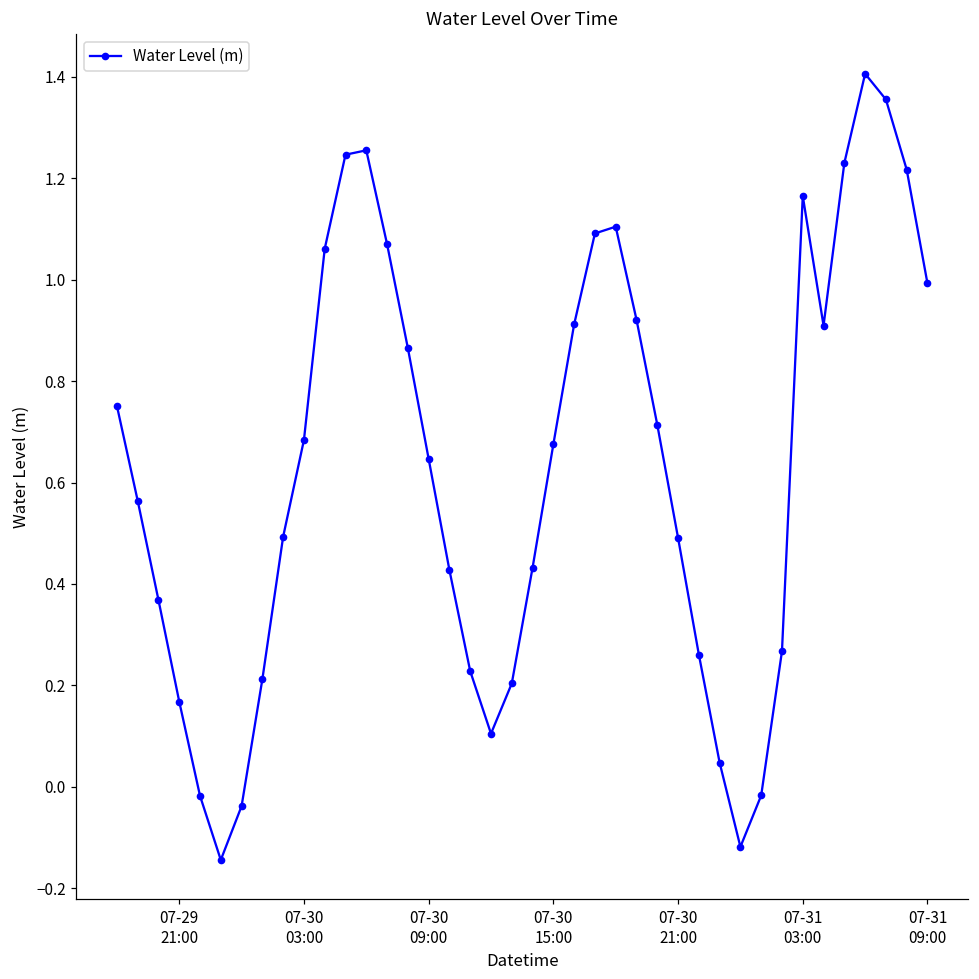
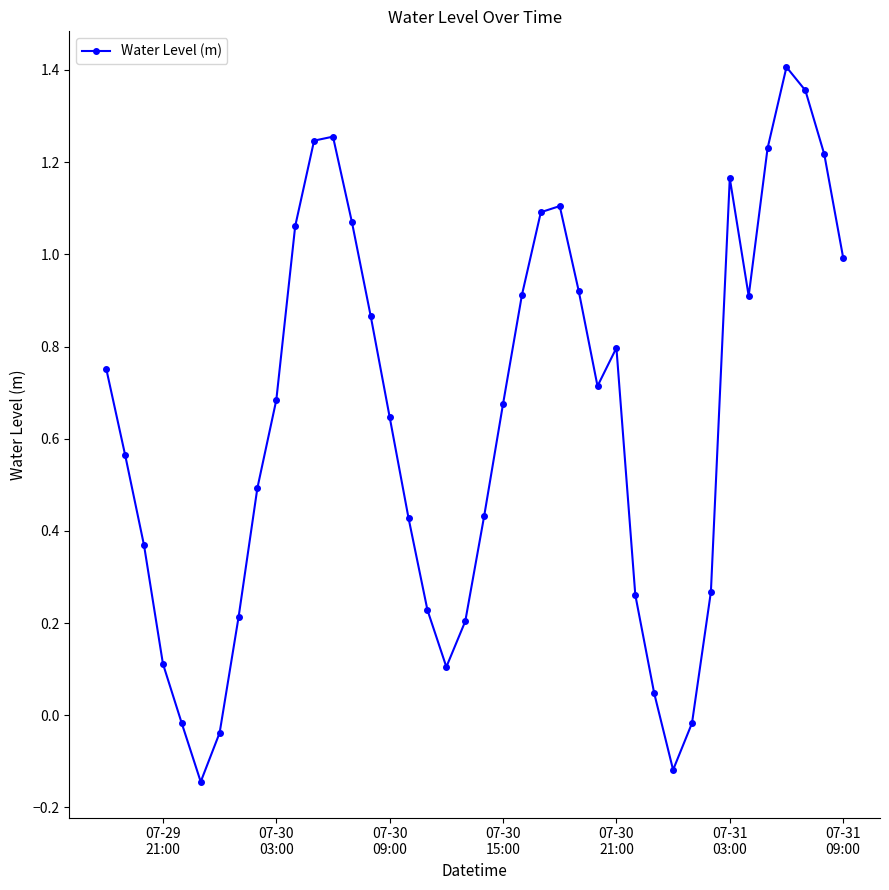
07-29 21:00: 0.17 -> 0.11
07-30 21:00: 0.49 -> 0.80
